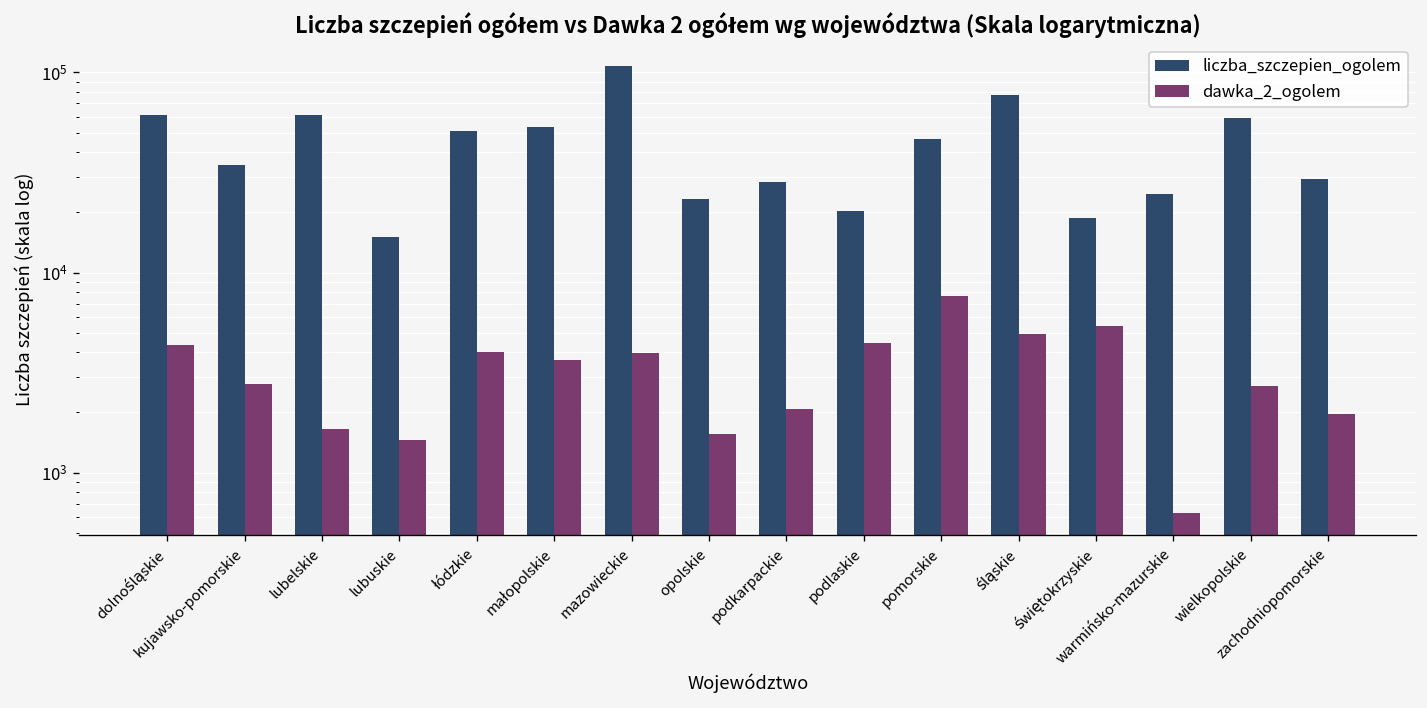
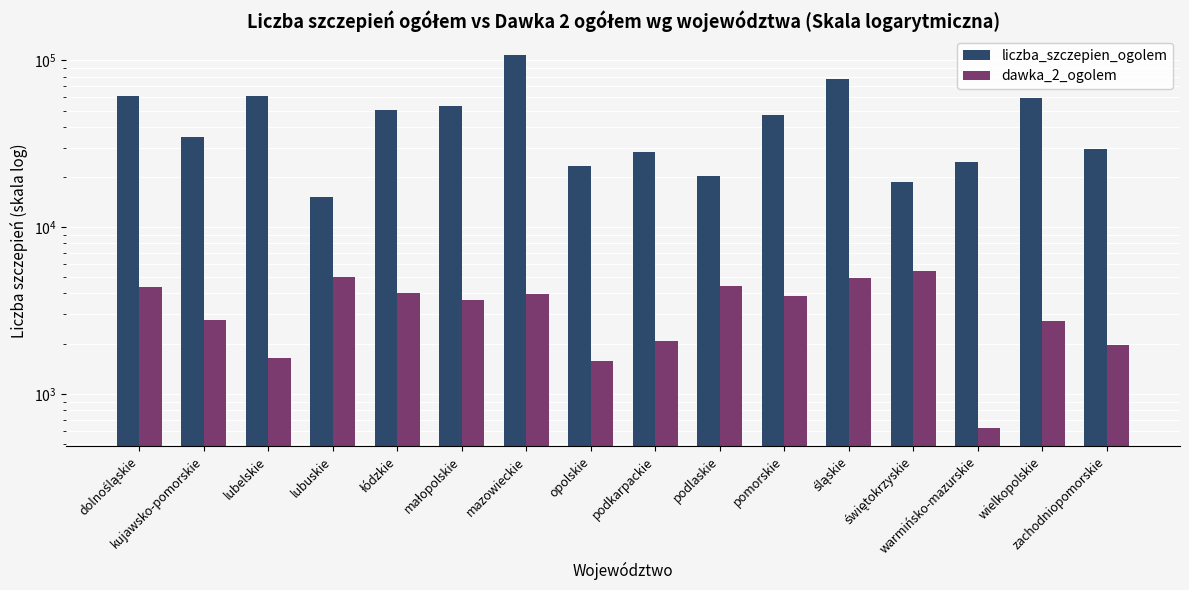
dawka_2_ogolem, lubuskie: 1500 -> 5000
dawka_2_ogolem, pomorskie: 8000 -> 3900
